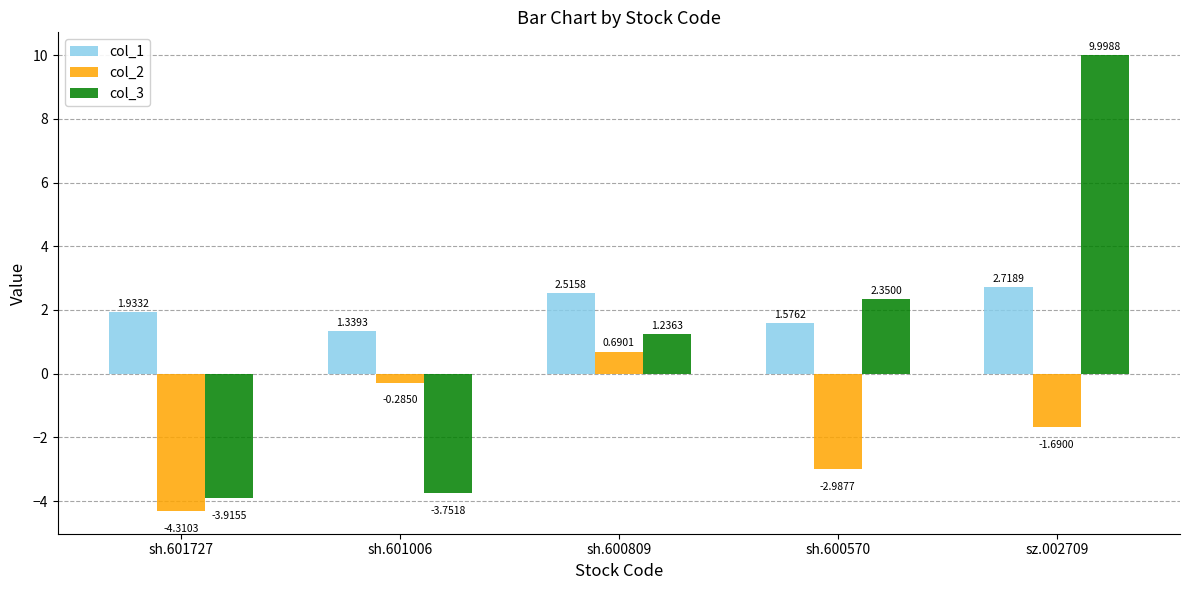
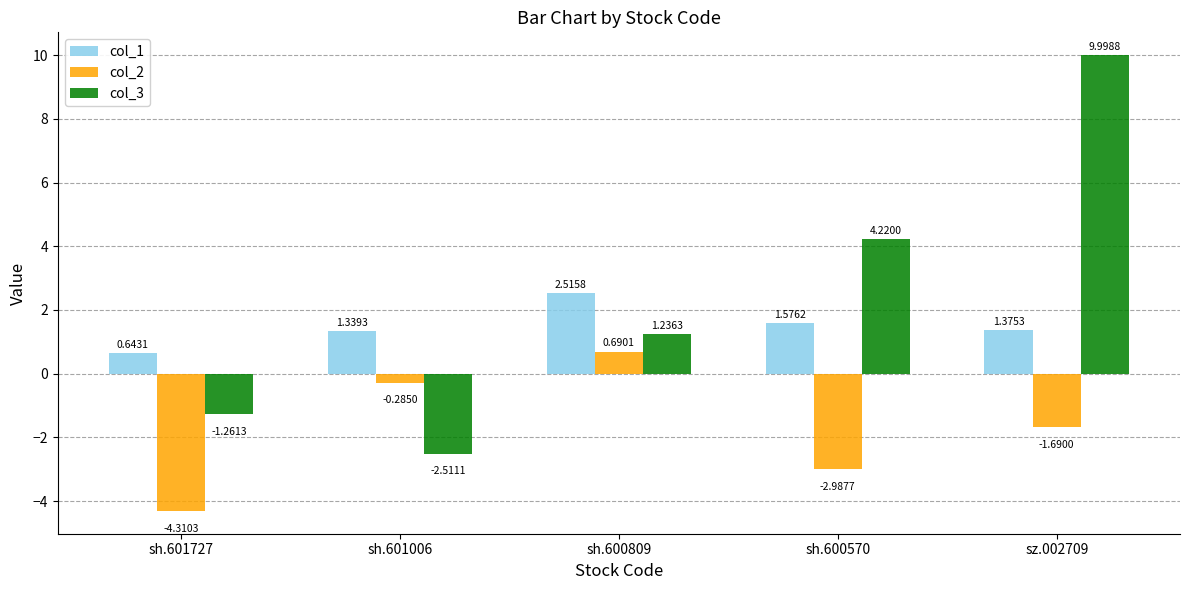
col_1, sh.601727: 1.9332 -> 0.6431
col_3, sh.601727: -3.9155 -> -1.2613
col_3, sh.601006: -3.7518 -> -2.5111
col_3, sh.600570: 2.3500 -> 4.2200
col_1, sz.002709: 2.7189 -> 1.3753
